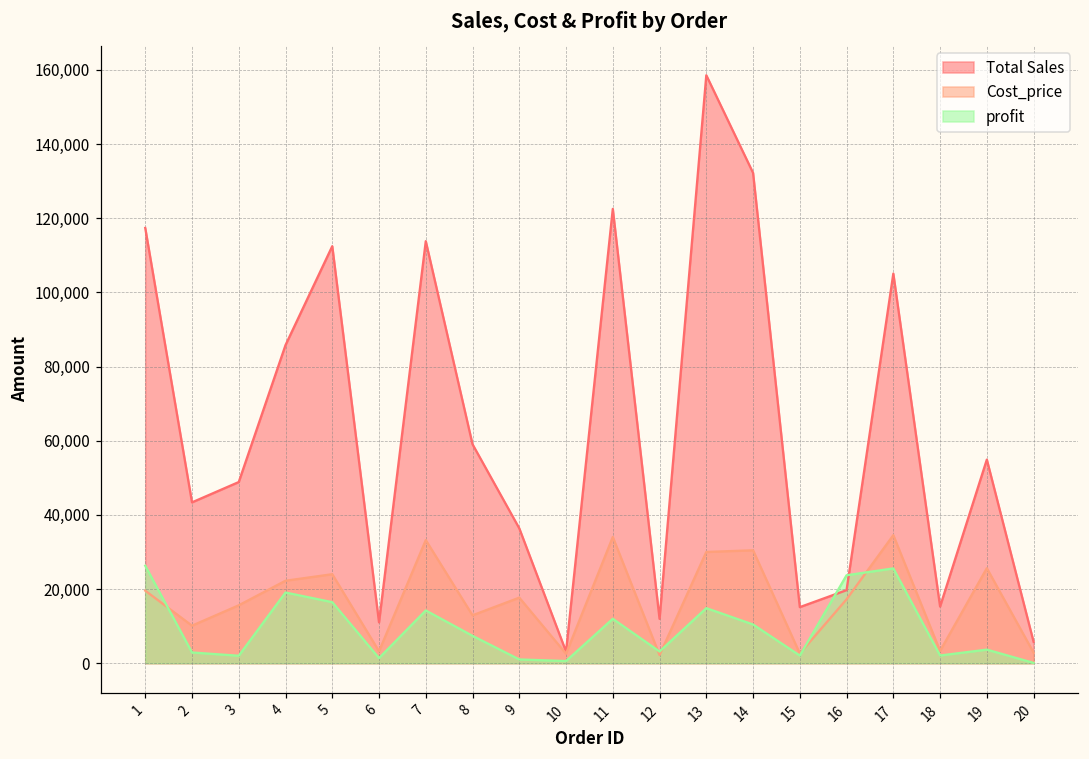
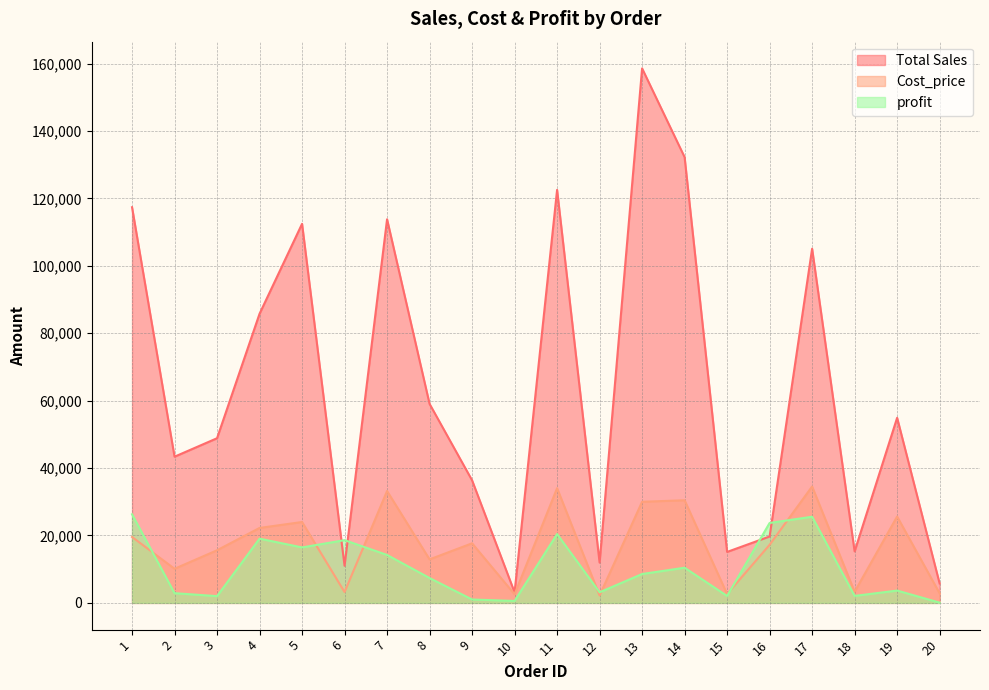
profit, 6: 1,000 -> 19,000
profit, 11: 12,000 -> 20,000
profit, 13: 15,000 -> 9,000
